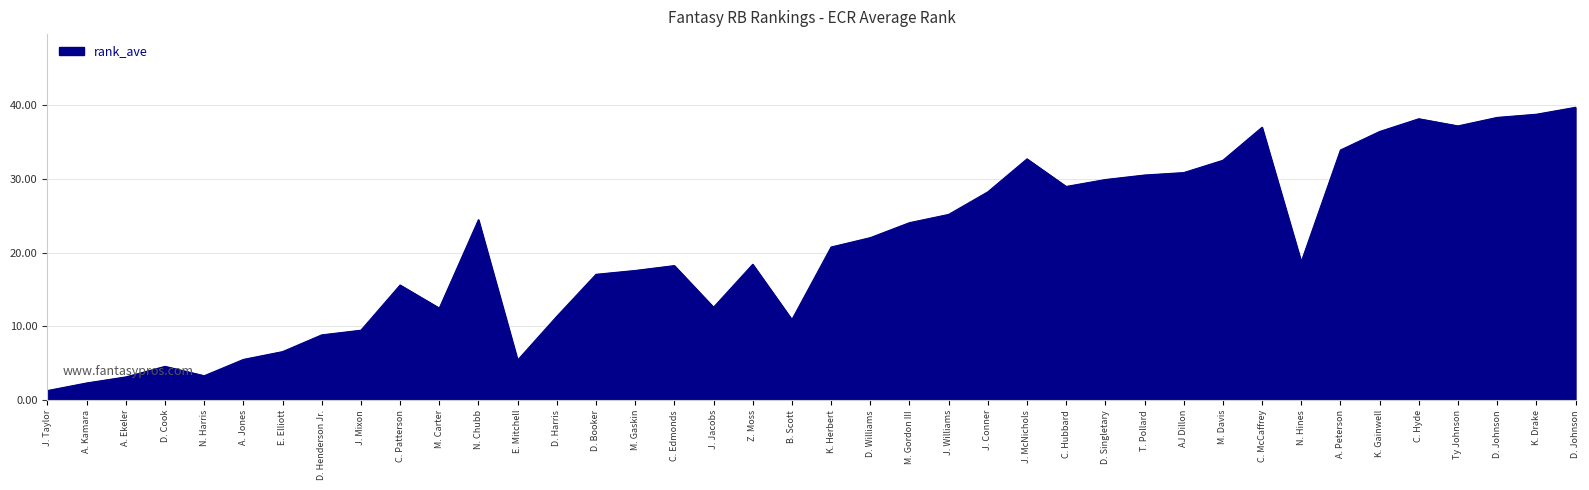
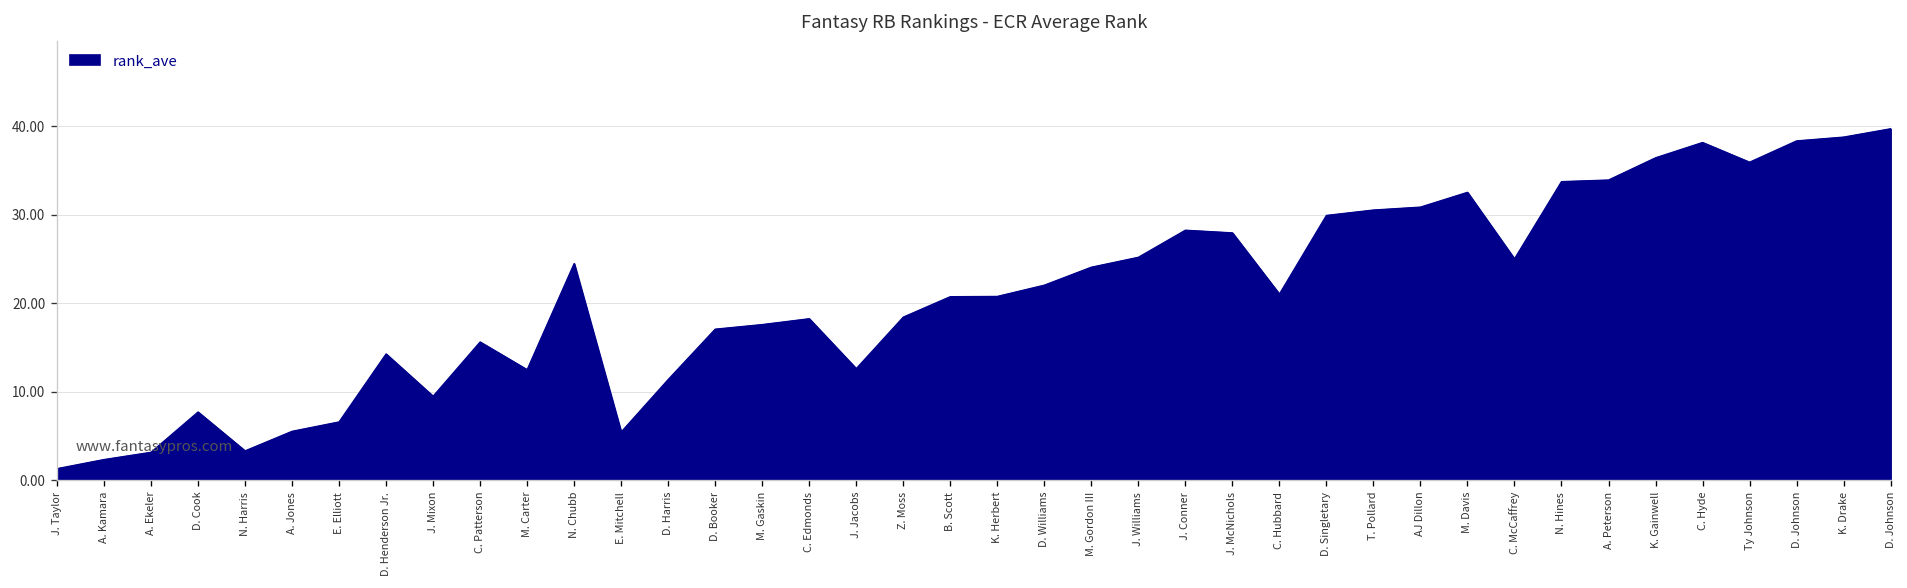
D. Cook: 5 -> 8
D. Henderson Jr.: 9 -> 14
B. Scott: 11 -> 21
J. McNichols: 33 -> 28
C. Hubbard: 29 -> 21
C. McCaffrey: 37 -> 25
N. Hines: 19 -> 34
Ty Johnson: 37 -> 36
